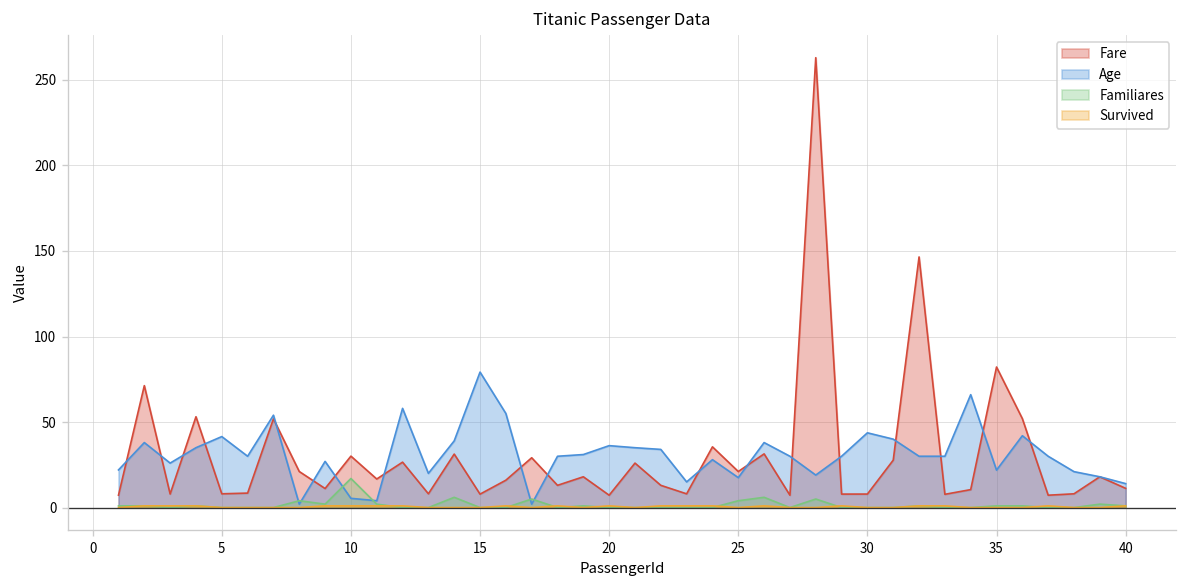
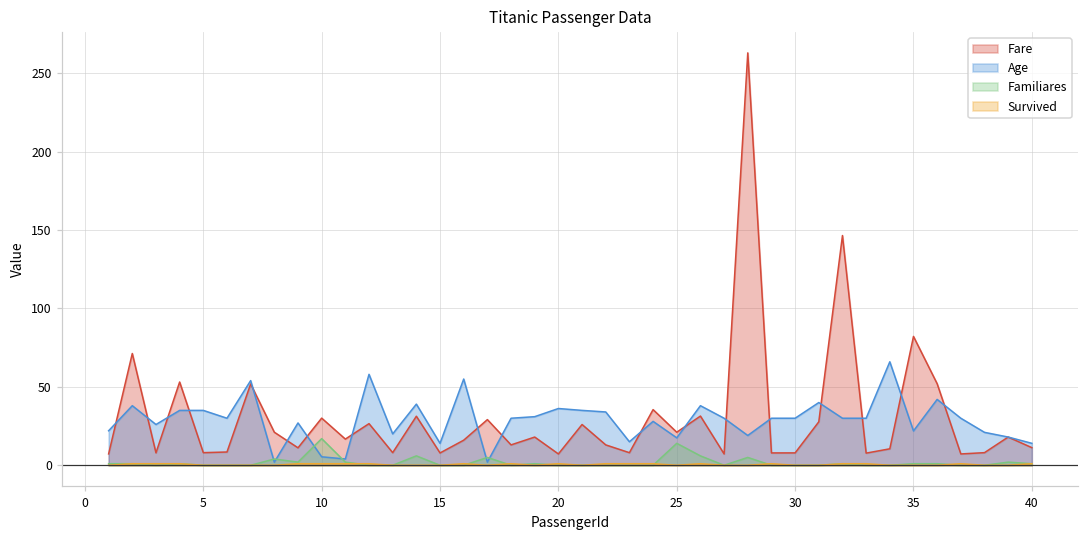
Age, 5: 42 -> 35
Age, 15: 79 -> 14
Familiares, 25: 4 -> 14
Age, 30: 44 -> 30
